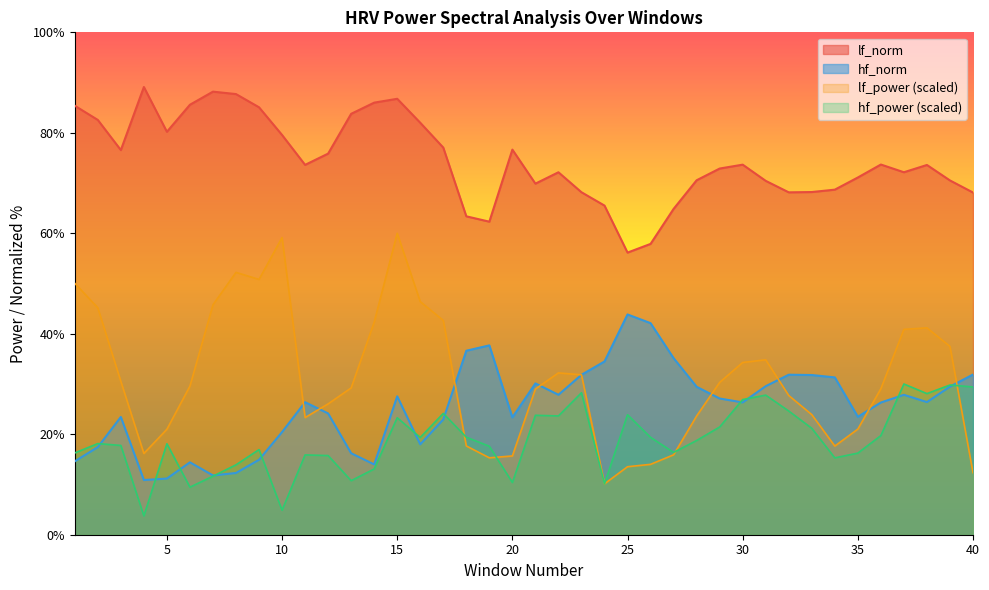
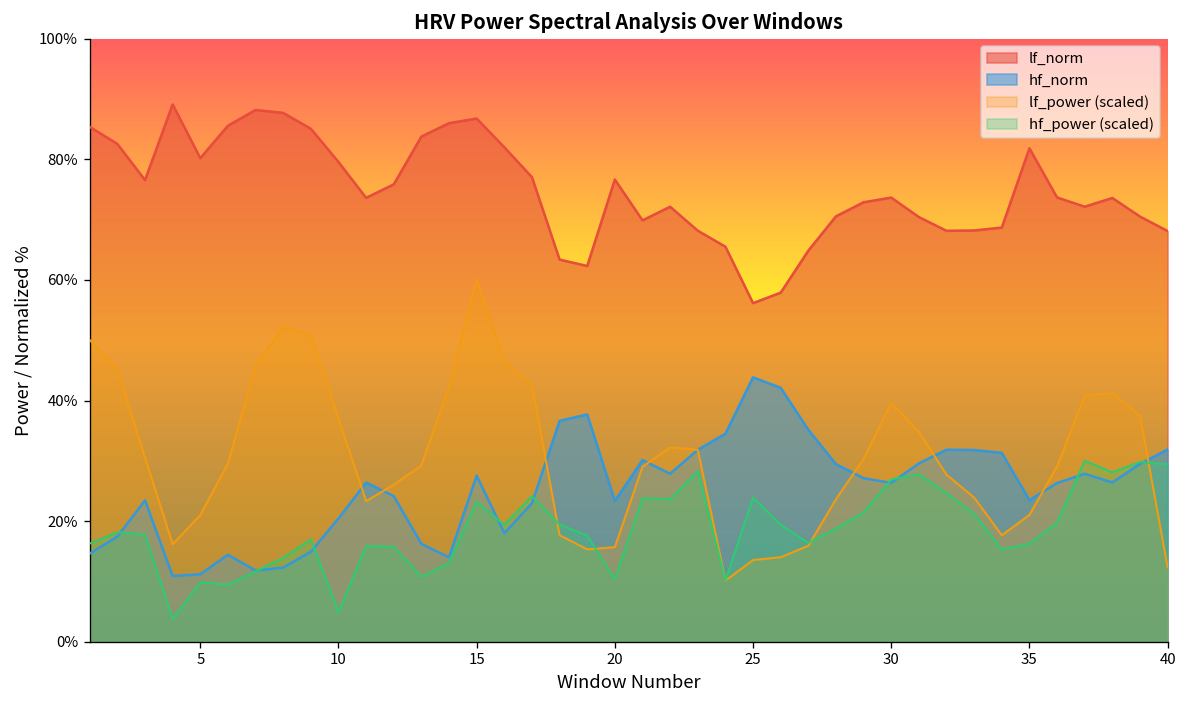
hf_power (scaled), 5: 18% -> 10%
lf_power (scaled), 10: 59% -> 37%
lf_power (scaled), 30: 34% -> 40%
lf_norm, 35: 71% -> 82%
